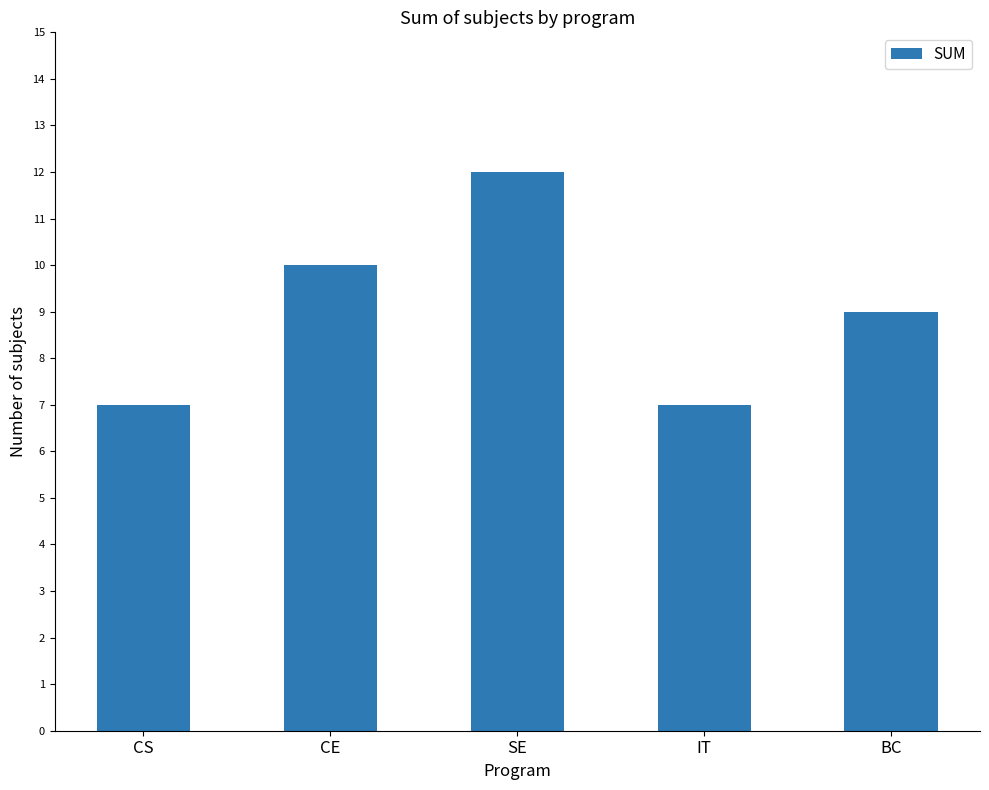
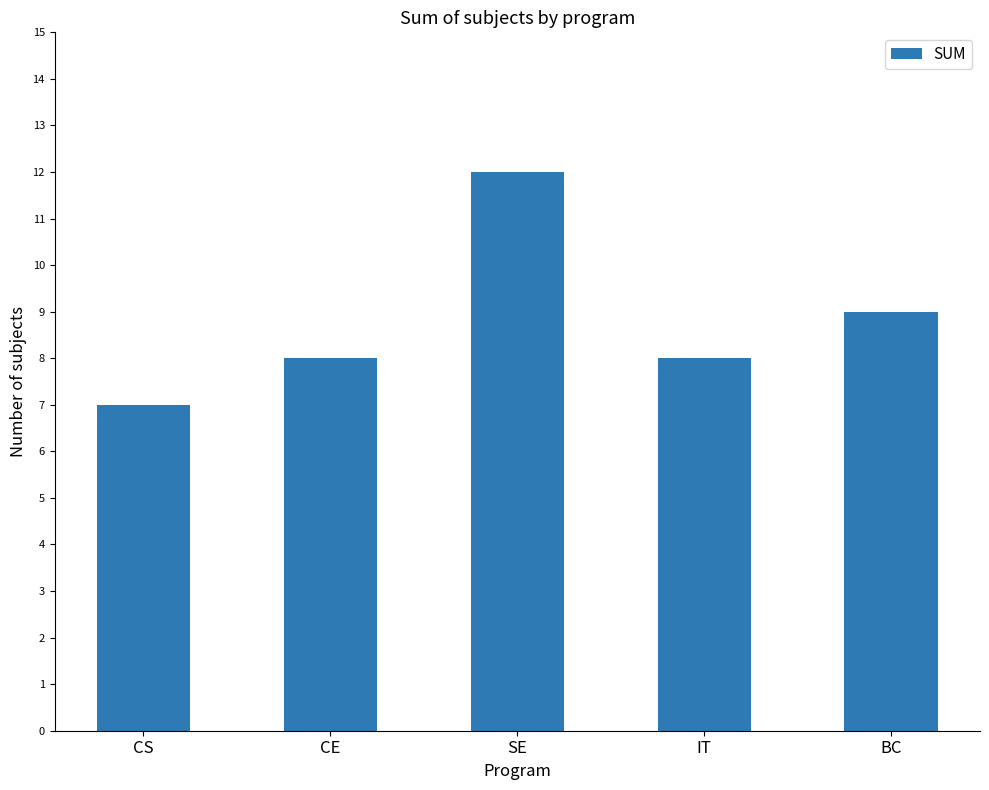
CE: 10 -> 8
IT: 7 -> 8
